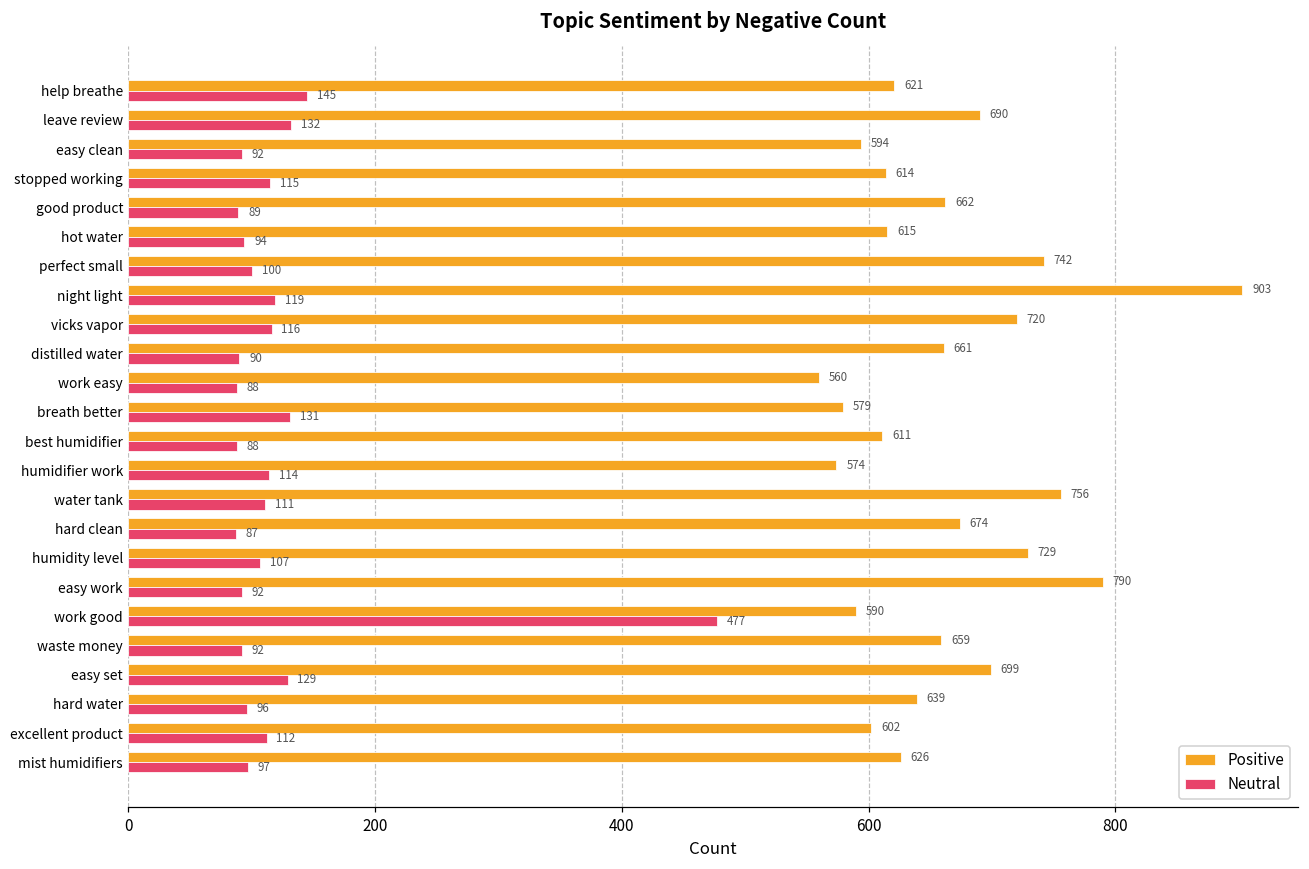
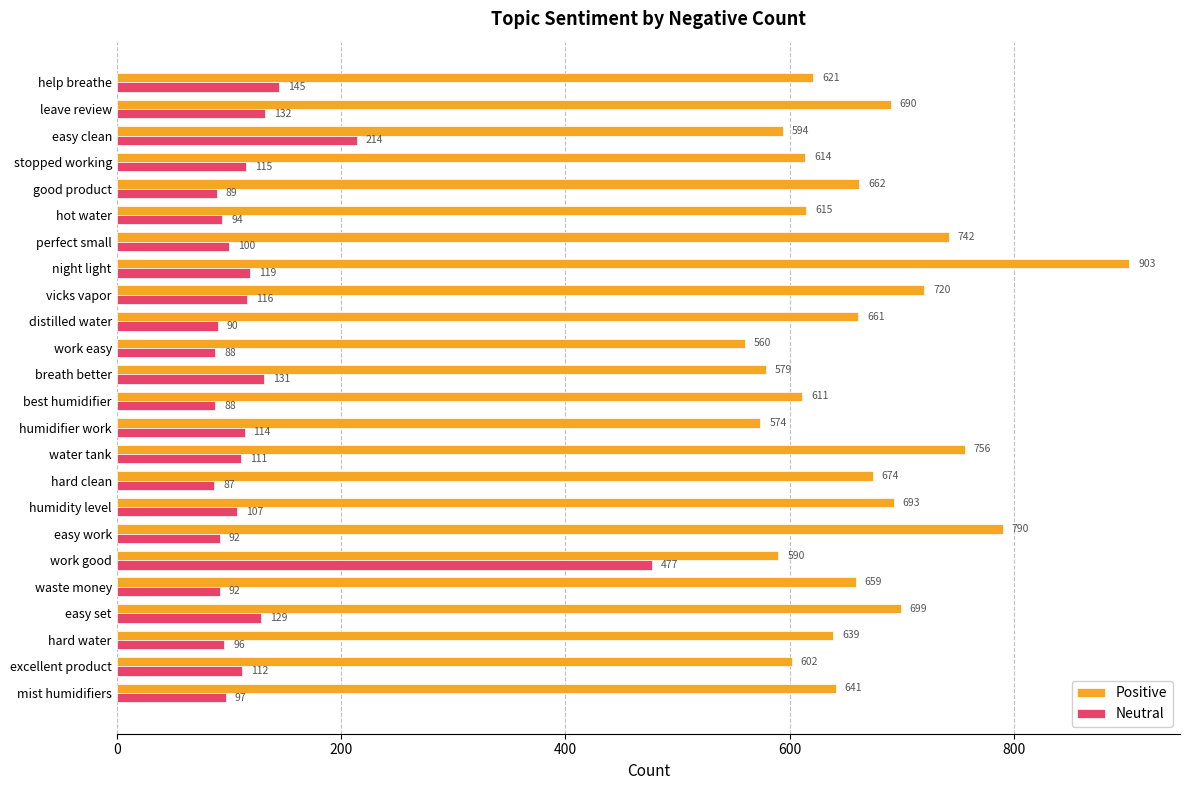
Neutral, easy clean: 92 -> 214
Positive, humidity level: 729 -> 693
Positive, mist humidifiers: 626 -> 641
